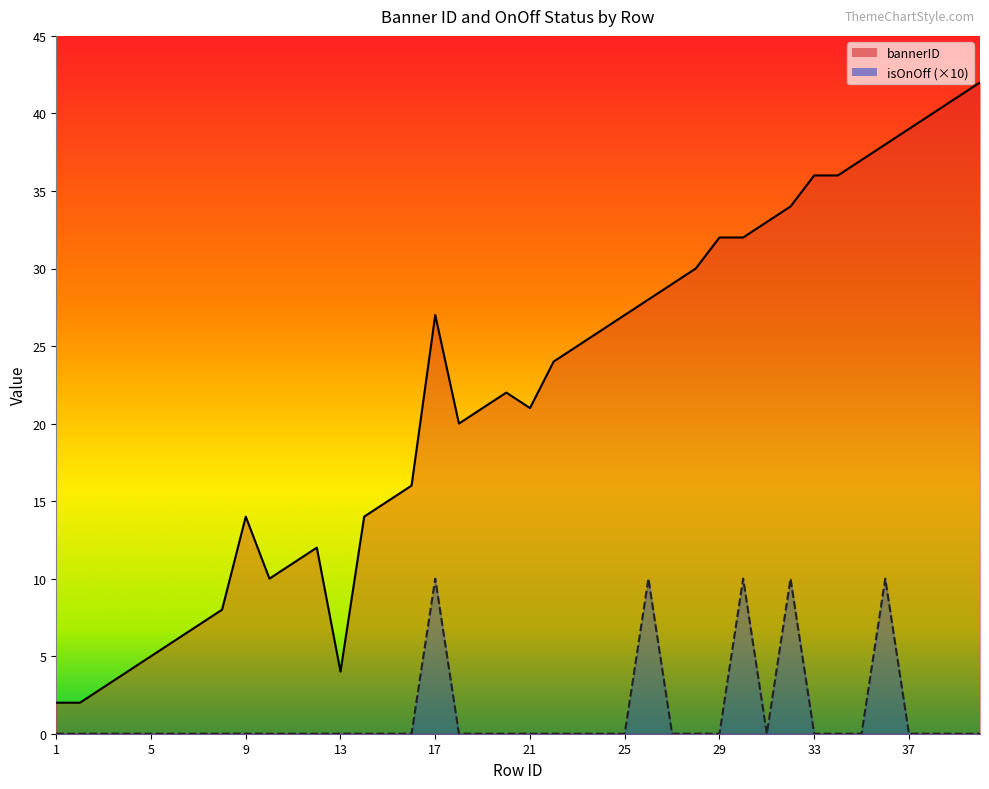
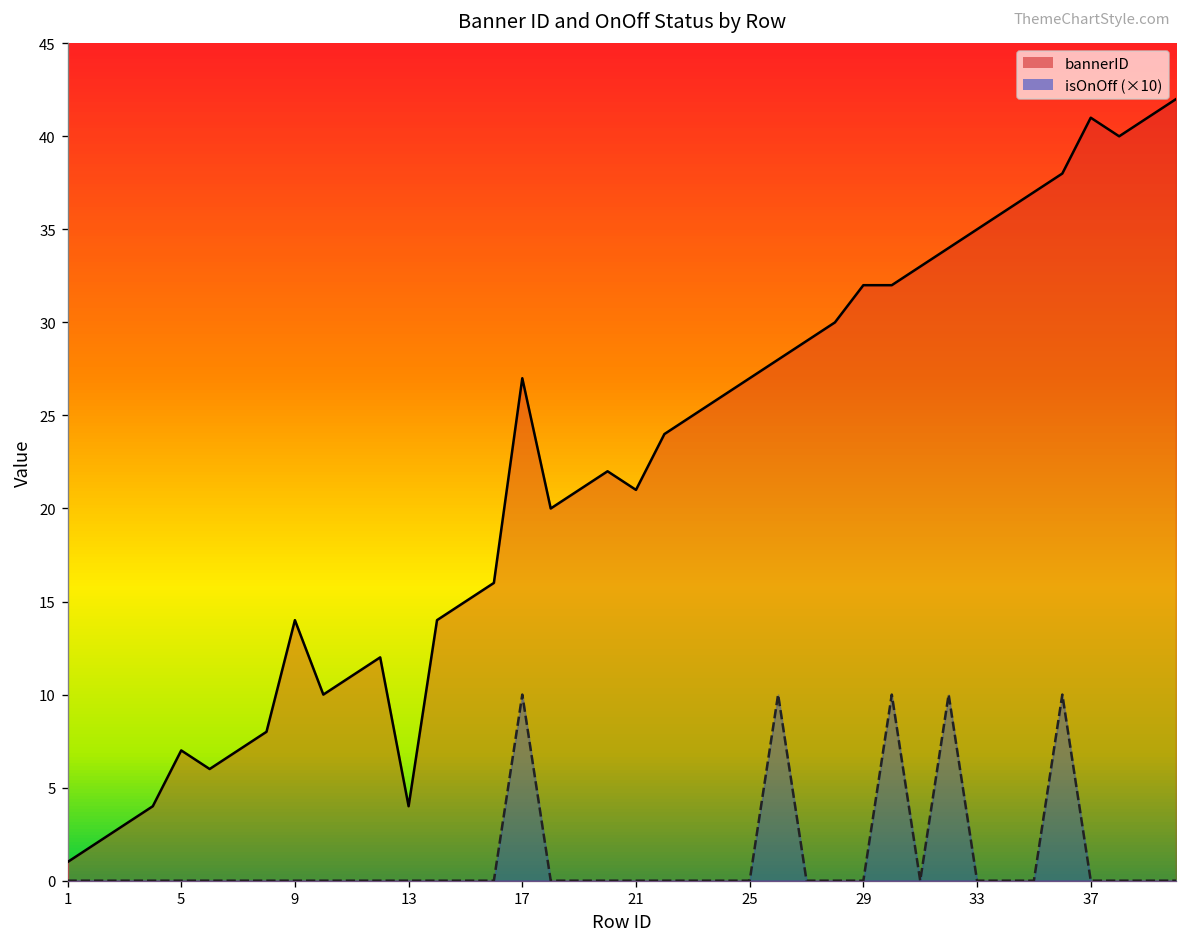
bannerID, 1: 2 -> 1
bannerID, 5: 5 -> 7
bannerID, 33: 36 -> 35
bannerID, 37: 39 -> 41
